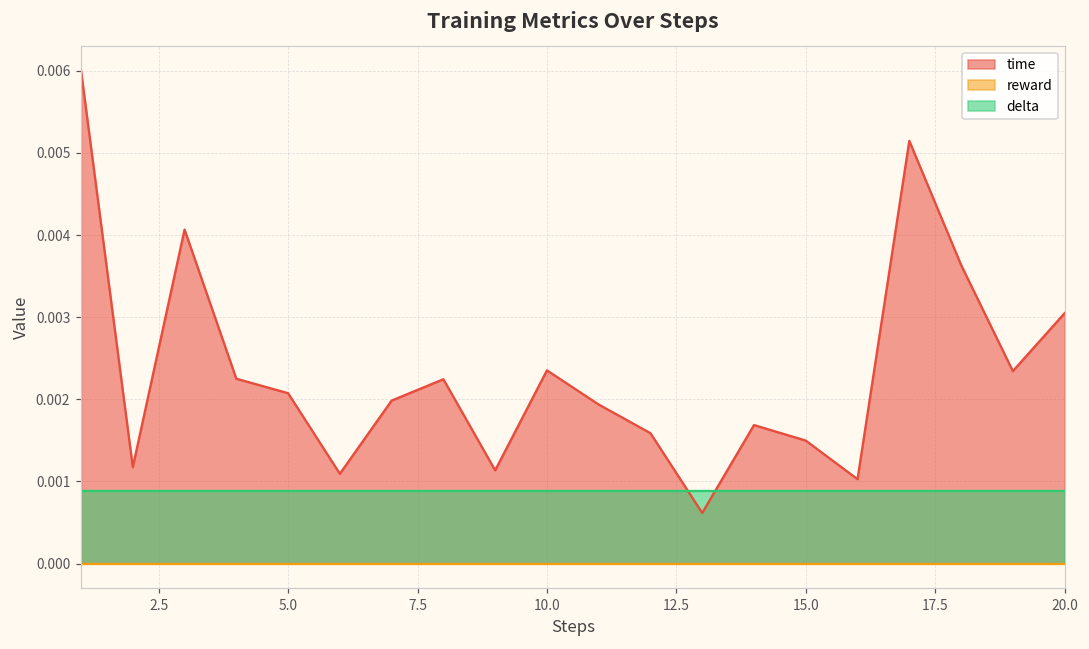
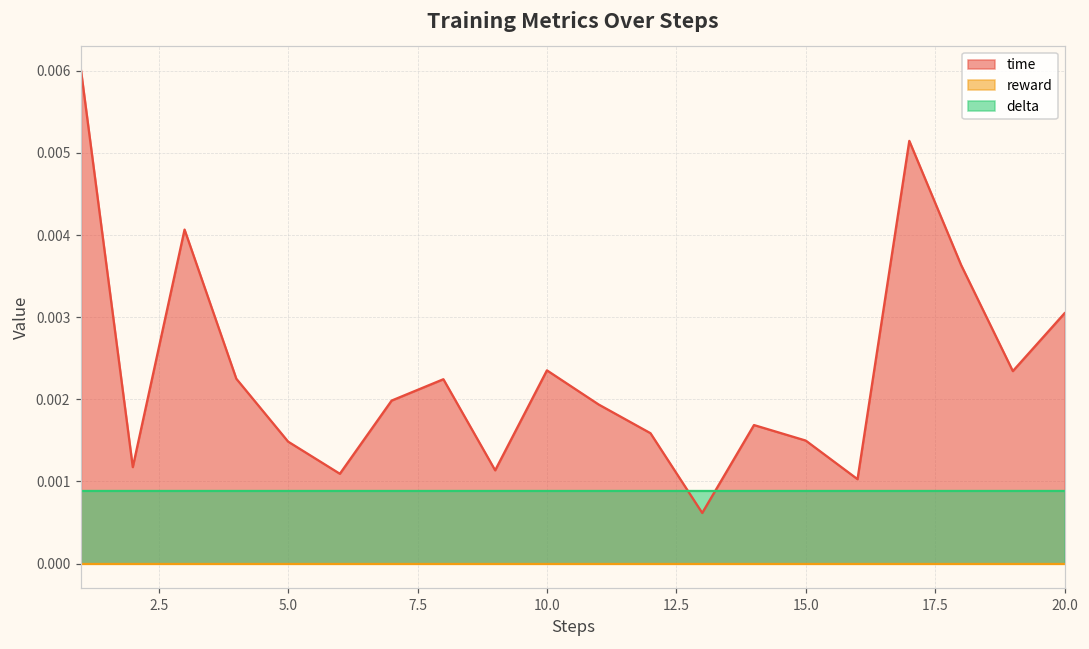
time, 5.0: 0.0021 -> 0.0015
